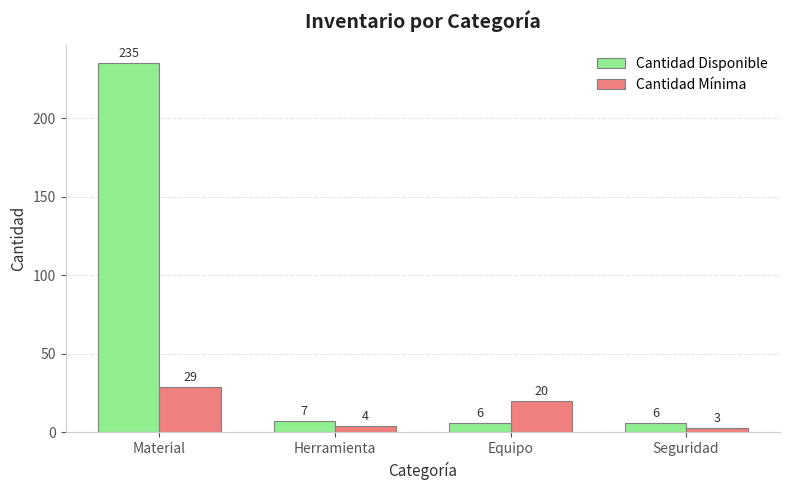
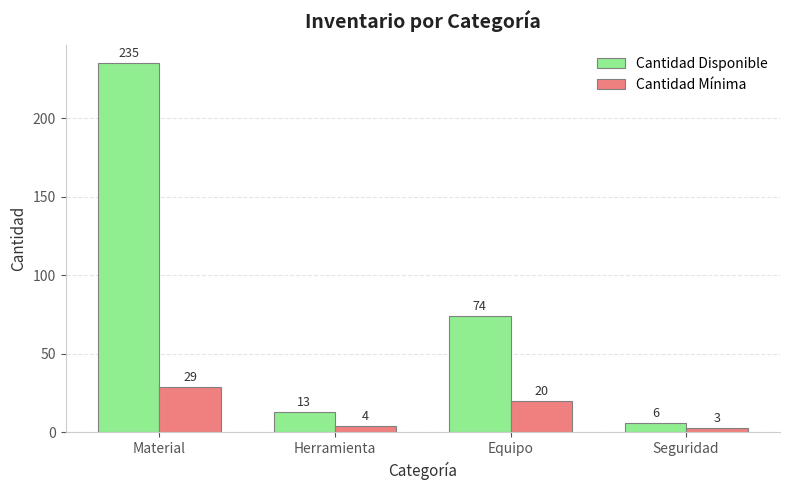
Cantidad Disponible, Herramienta: 7 -> 13
Cantidad Disponible, Equipo: 6 -> 74
